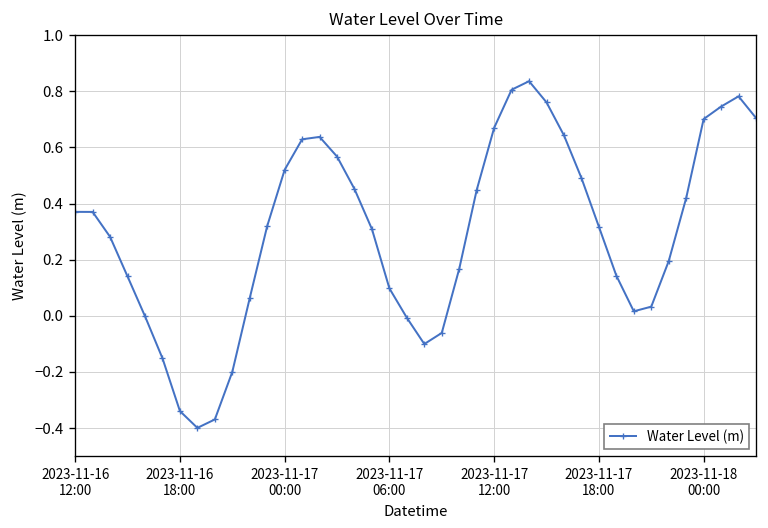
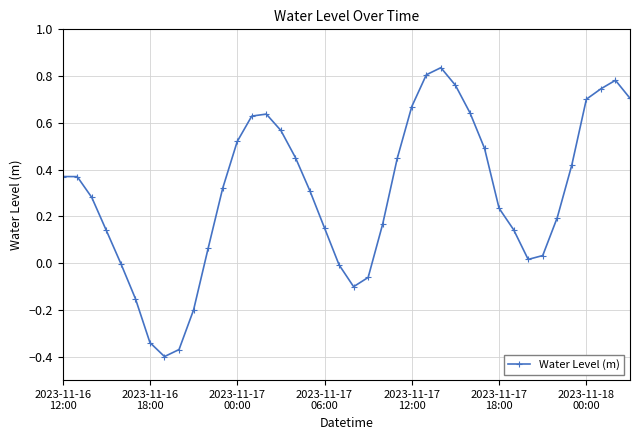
2023-11-17 06:00: 0.10 -> 0.15
2023-11-17 18:00: 0.32 -> 0.23
